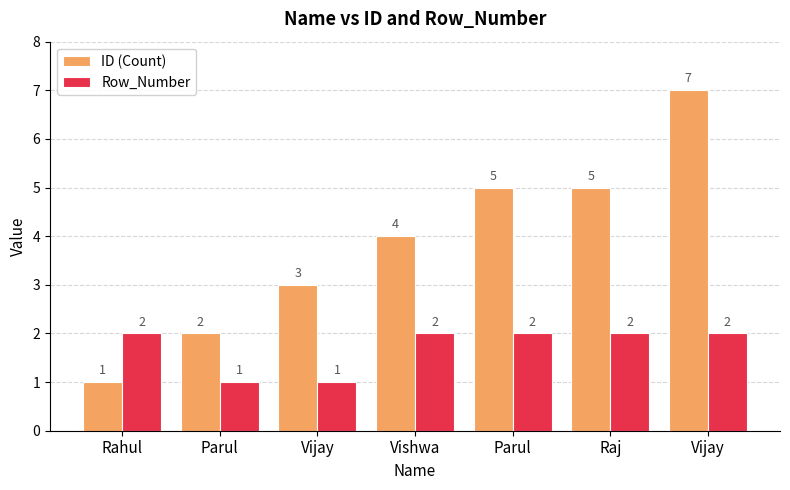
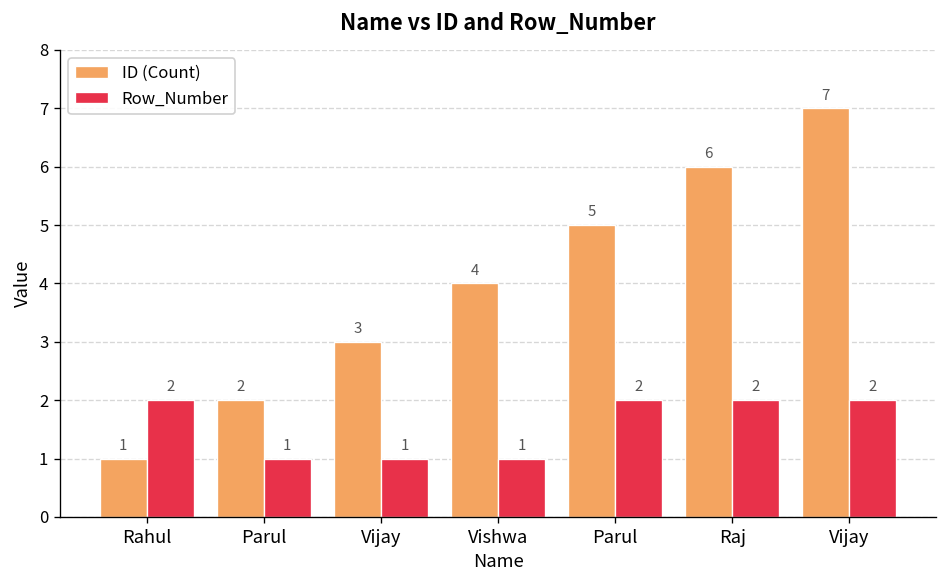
Row_Number, Vishwa: 2 -> 1
ID (Count), Raj: 5 -> 6
